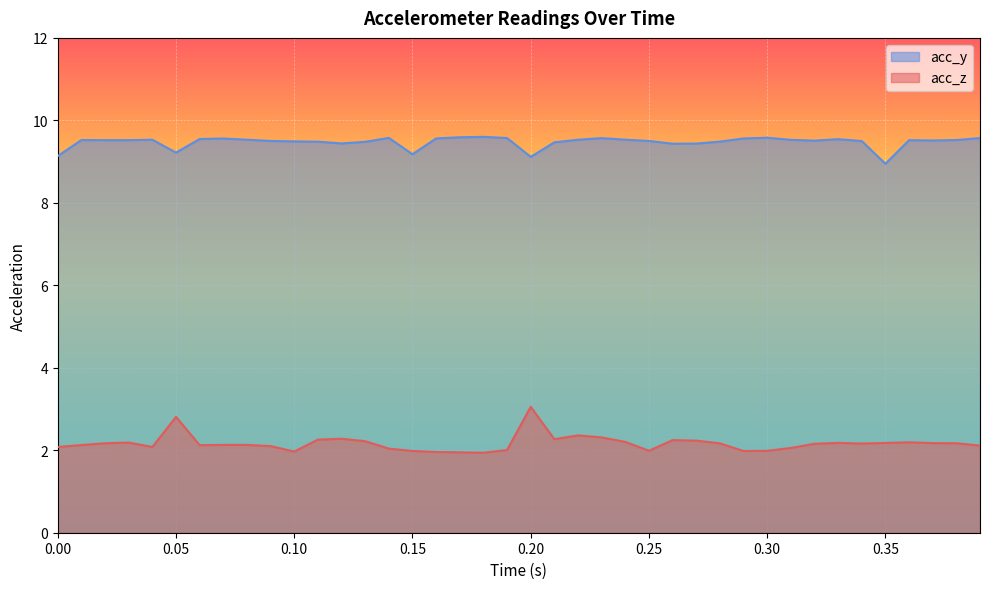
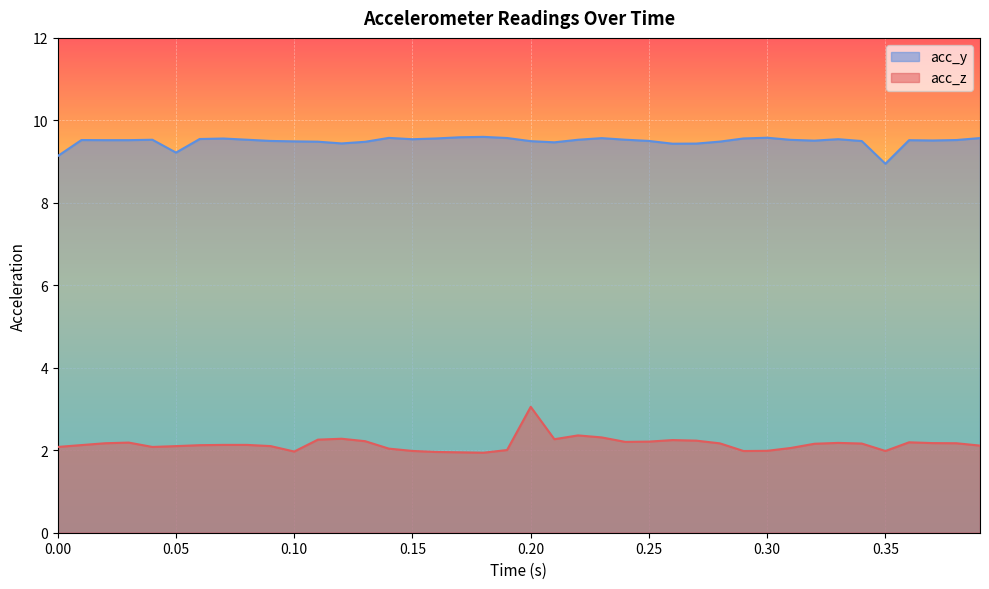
acc_z, 0.05: 2.8 -> 2.1
acc_y, 0.15: 9.2 -> 9.5
acc_y, 0.20: 9.1 -> 9.5
acc_z, 0.25: 2.0 -> 2.2
acc_z, 0.35: 2.2 -> 2.0
